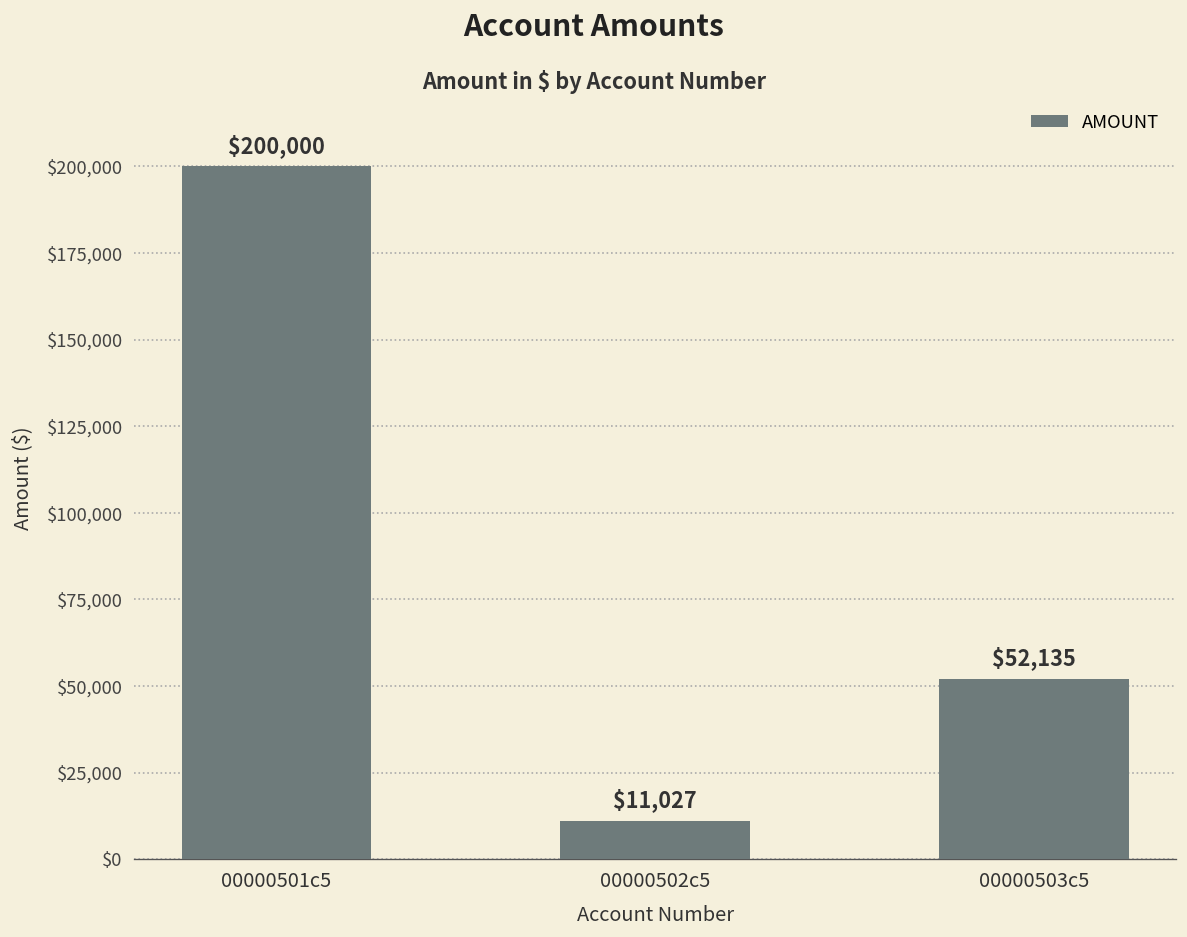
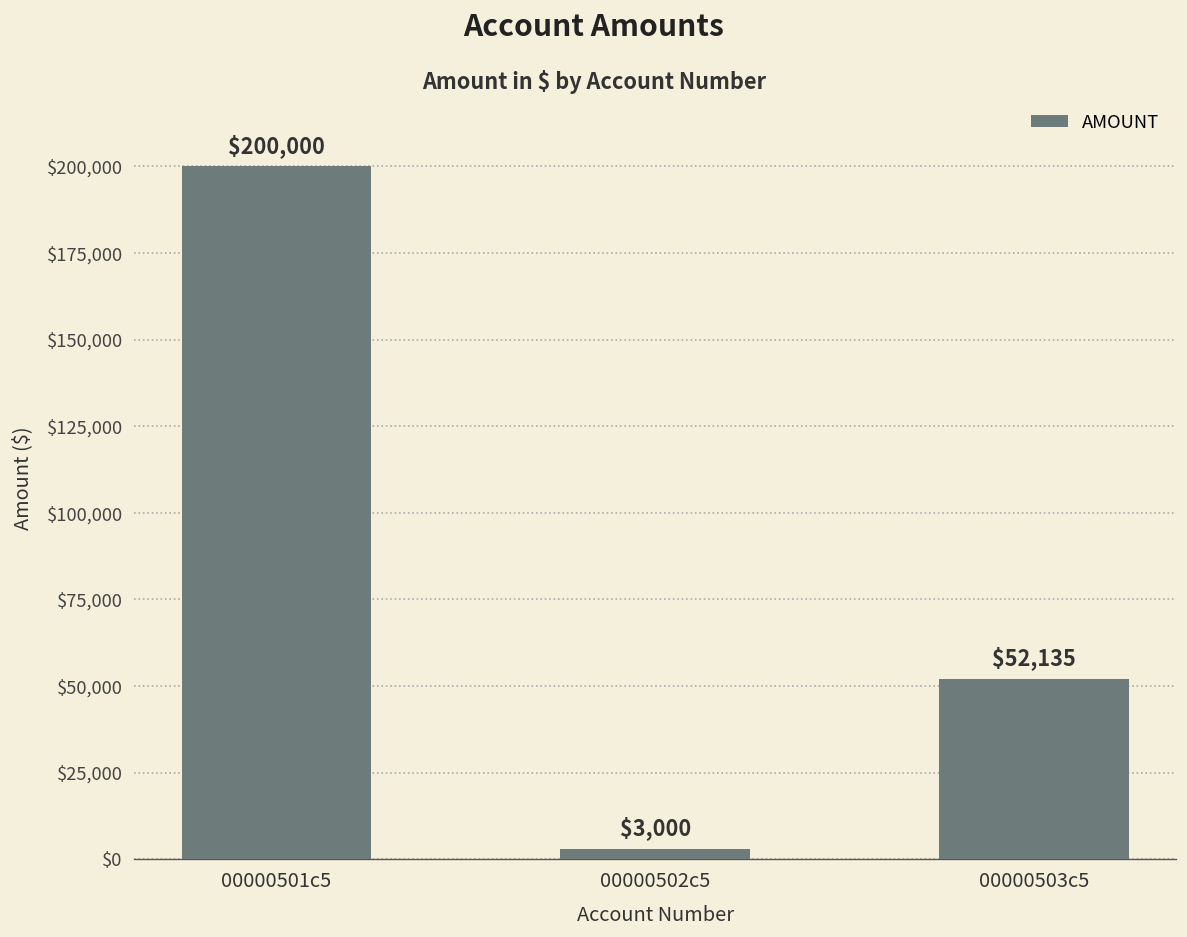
00000502c5: $11,027 -> $3,000
